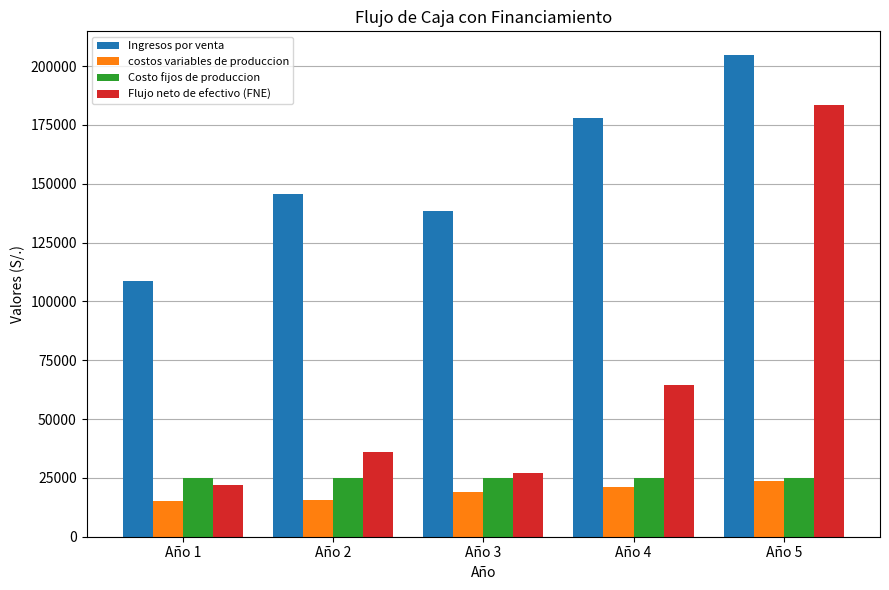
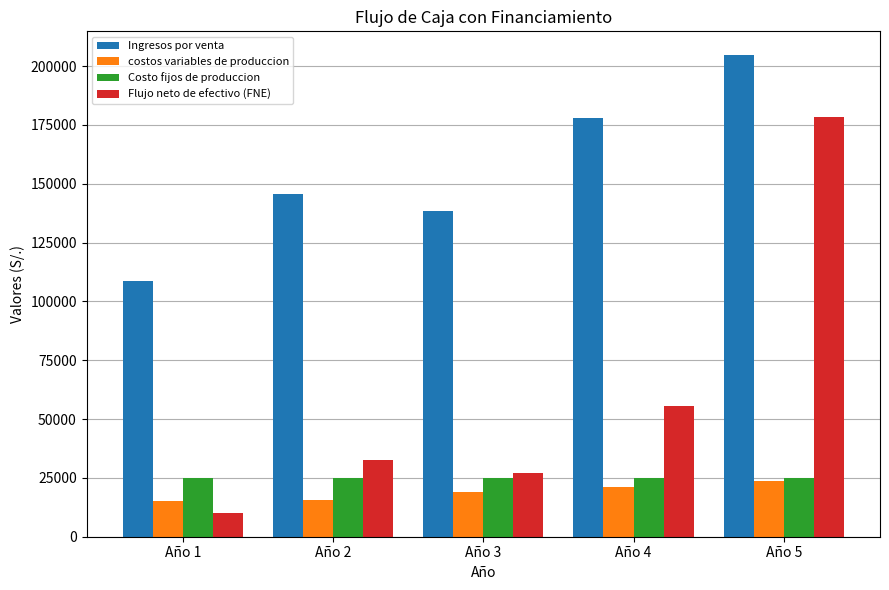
Flujo neto de efectivo (FNE), Año 1: 22000 -> 10000
Flujo neto de efectivo (FNE), Año 2: 36000 -> 32000
Flujo neto de efectivo (FNE), Año 4: 64000 -> 55000
Flujo neto de efectivo (FNE), Año 5: 183000 -> 178000
